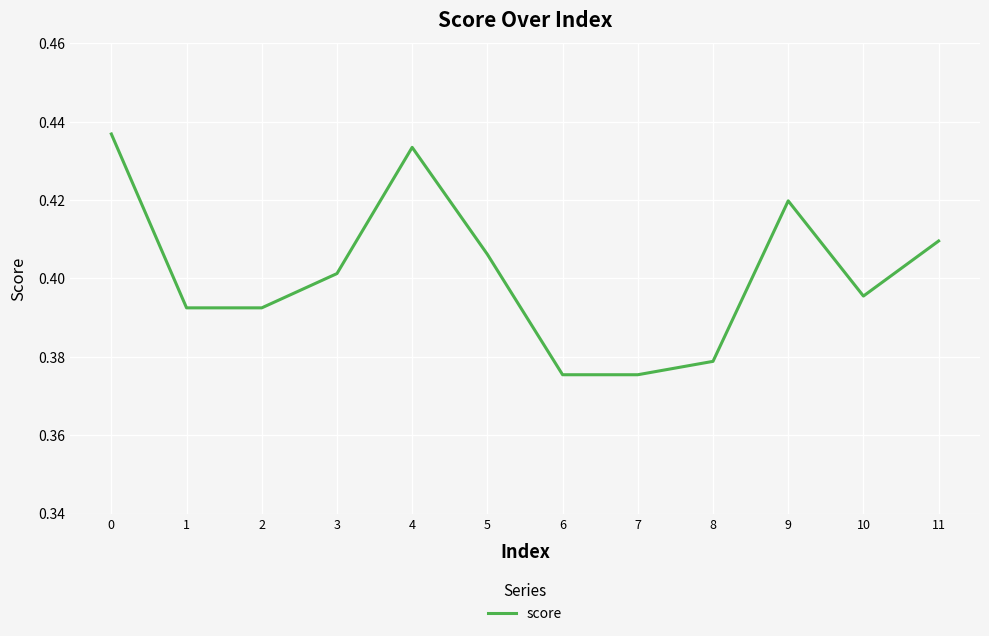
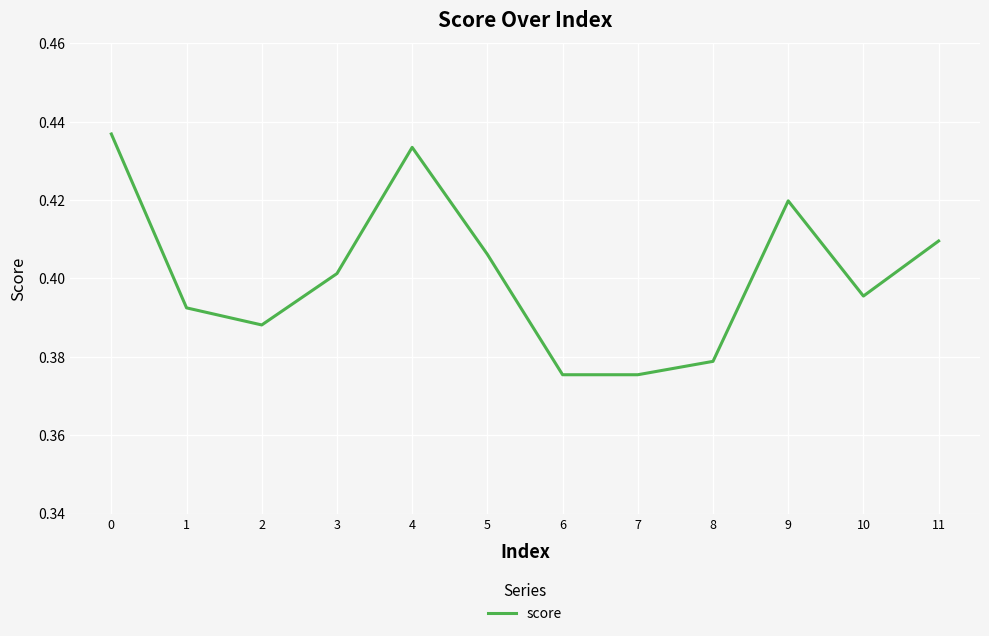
2: 0.392 -> 0.388
